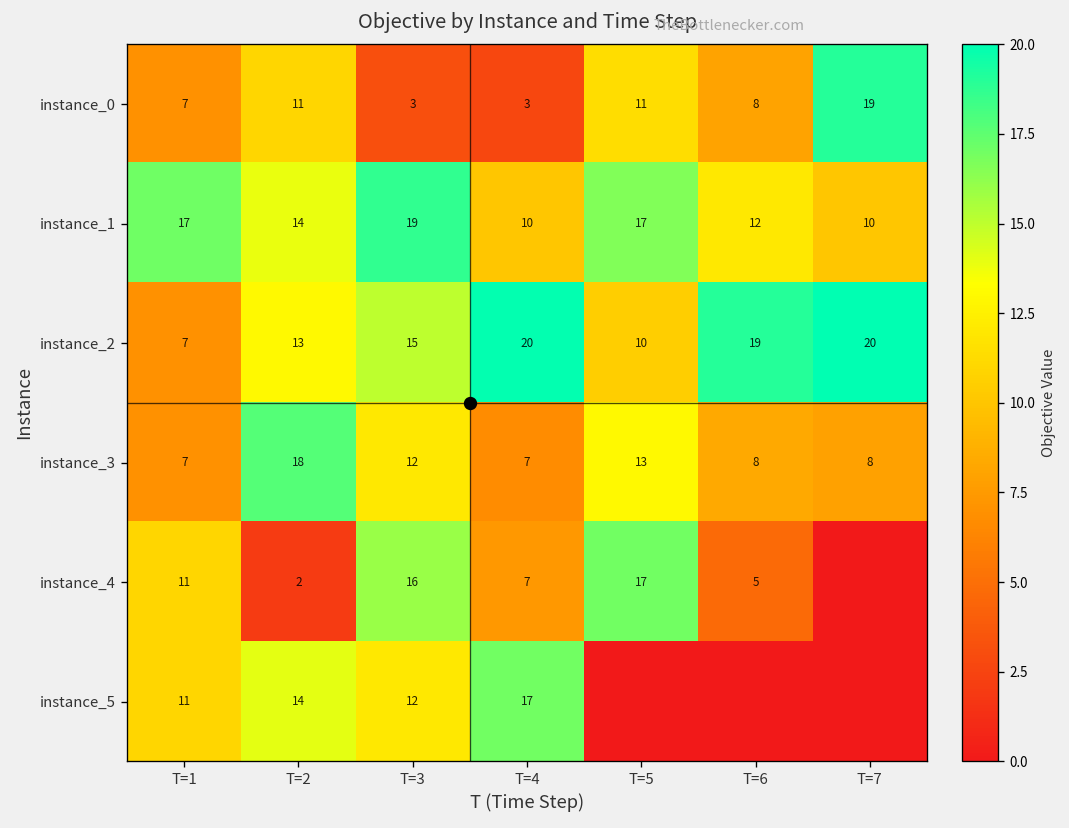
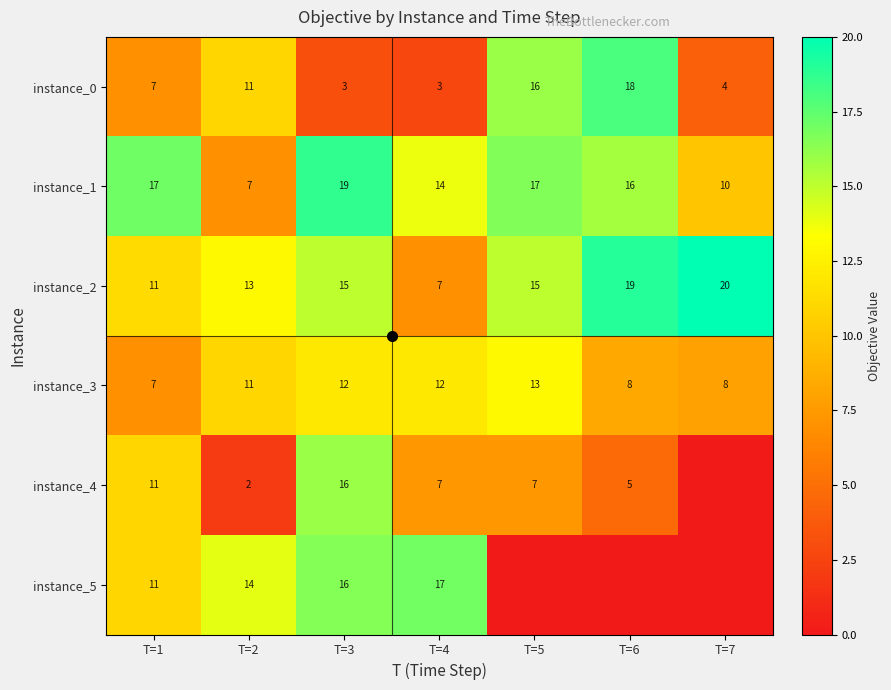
instance_0, T=5: 11 -> 16
instance_0, T=6: 8 -> 18
instance_0, T=7: 19 -> 4
instance_1, T=2: 14 -> 7
instance_1, T=4: 10 -> 14
instance_1, T=6: 12 -> 16
instance_2, T=1: 7 -> 11
instance_2, T=4: 20 -> 7
instance_2, T=5: 10 -> 15
instance_3, T=2: 18 -> 11
instance_3, T=4: 7 -> 12
instance_4, T=5: 17 -> 7
instance_5, T=3: 12 -> 16
